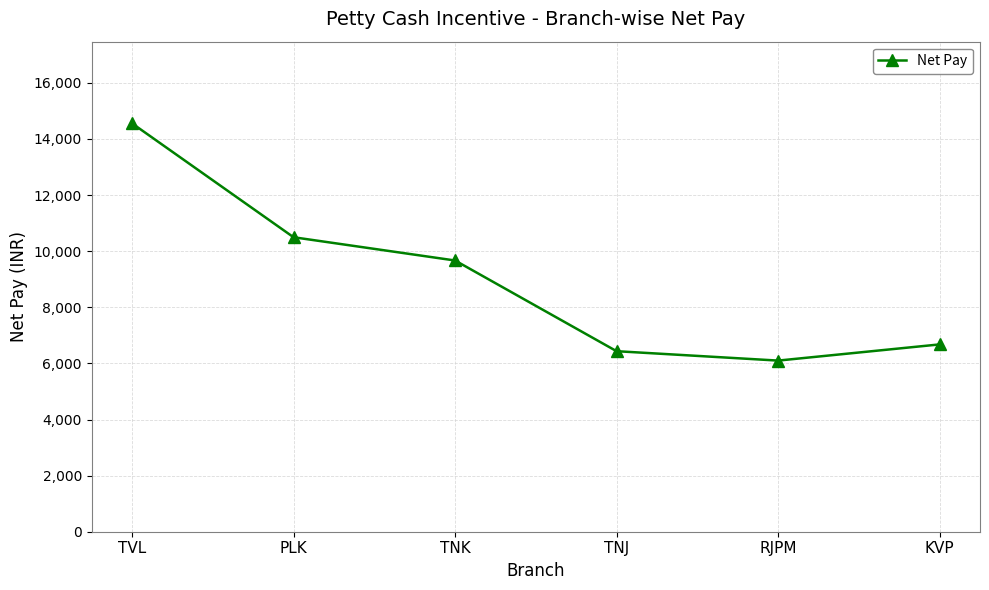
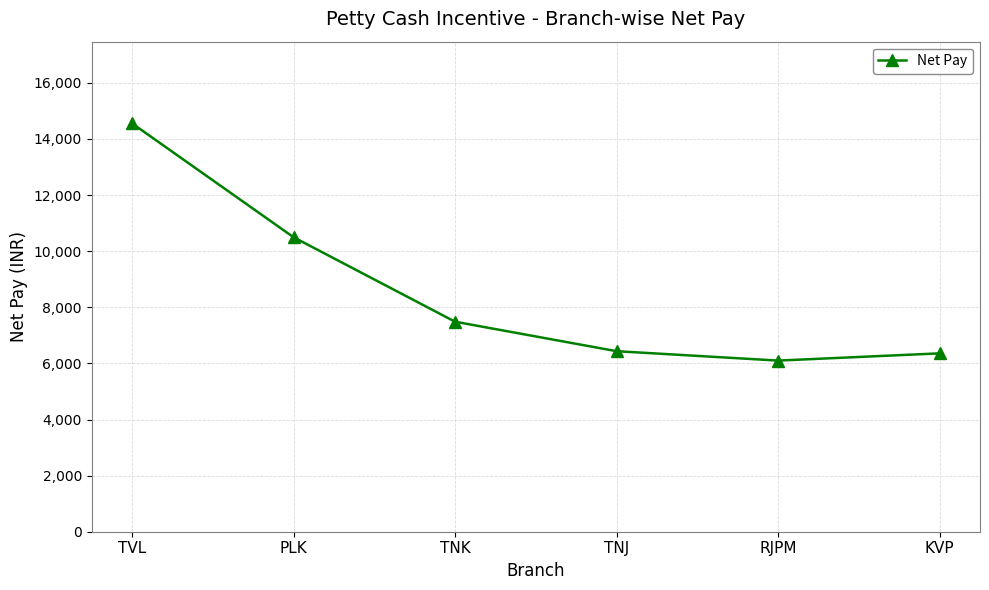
TNK: 9,700 -> 7,500
KVP: 6,700 -> 6,400
